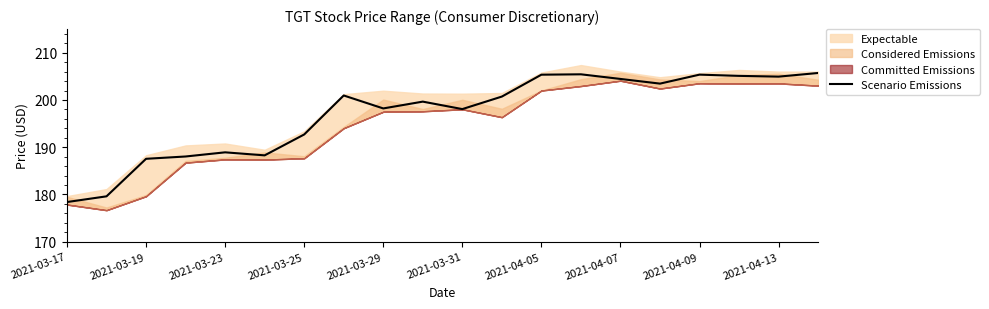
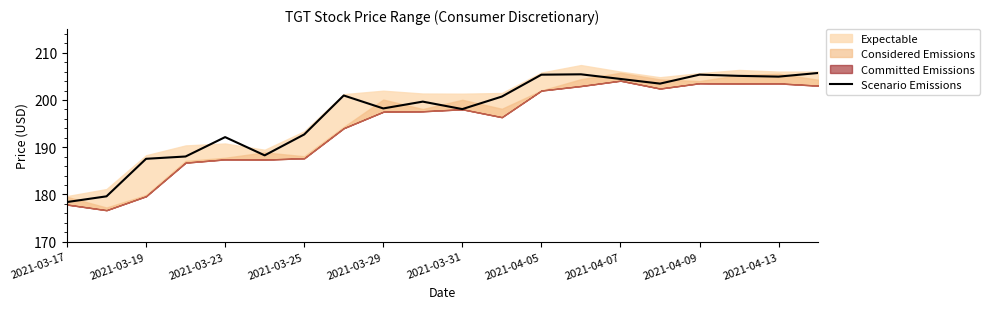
Scenario Emissions, 2021-03-23: 189 -> 192
